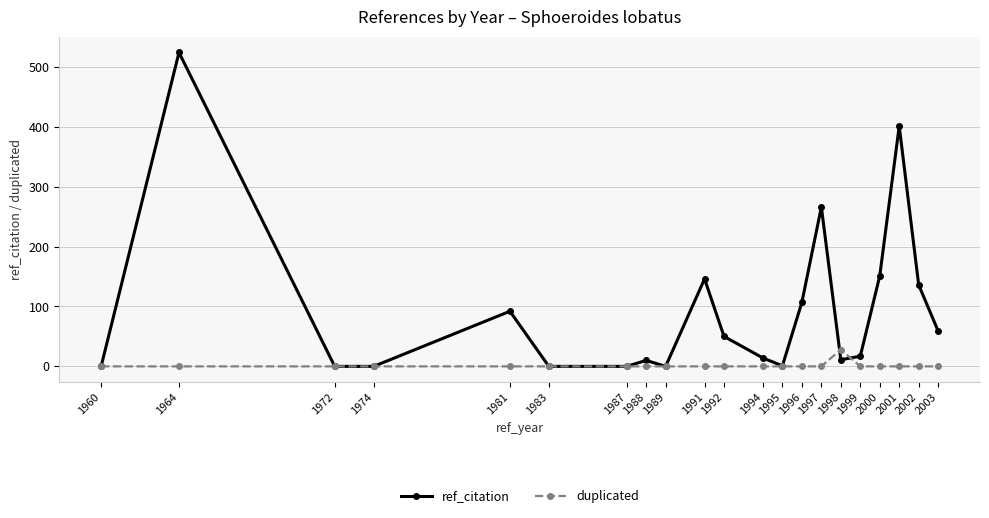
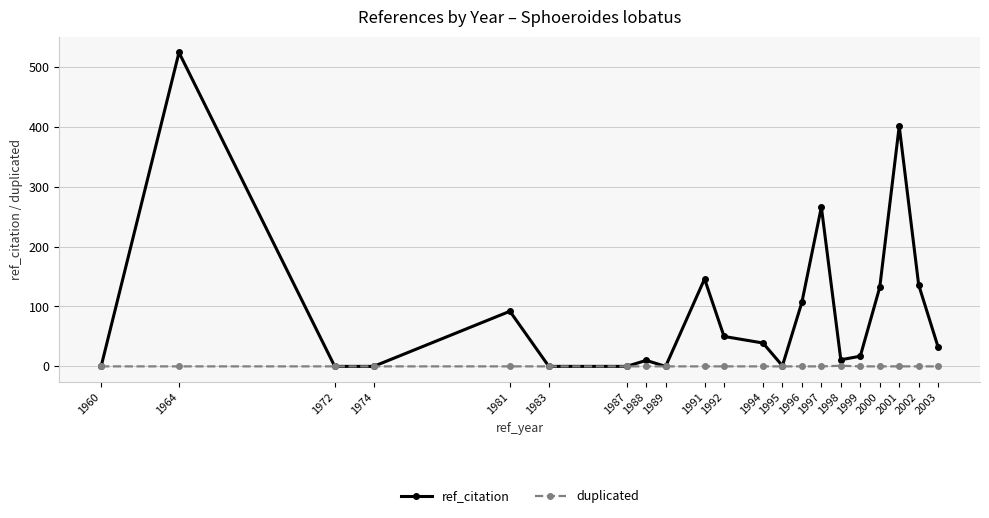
ref_citation, 1994: 10 -> 40
duplicated, 1998: 30 -> 0
ref_citation, 2000: 150 -> 130
ref_citation, 2003: 60 -> 30
